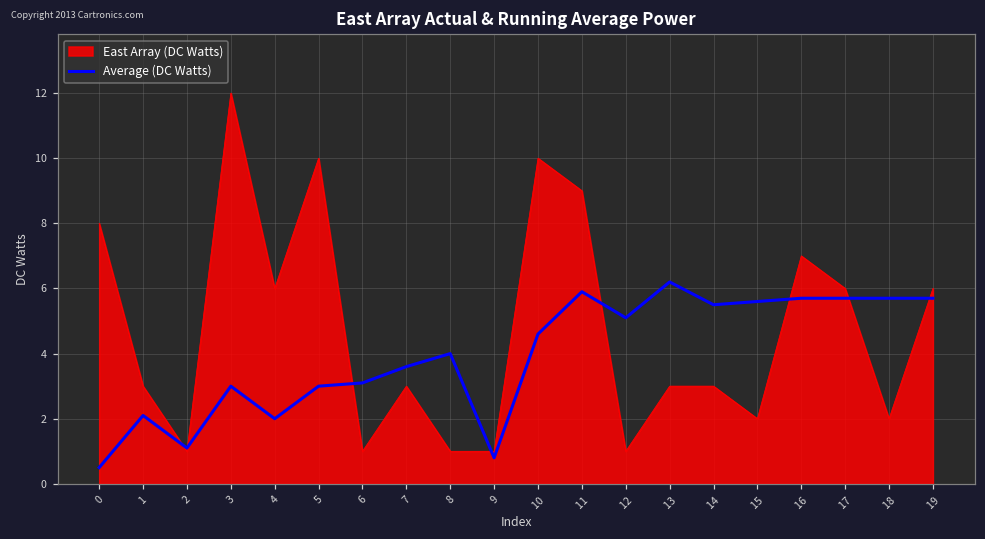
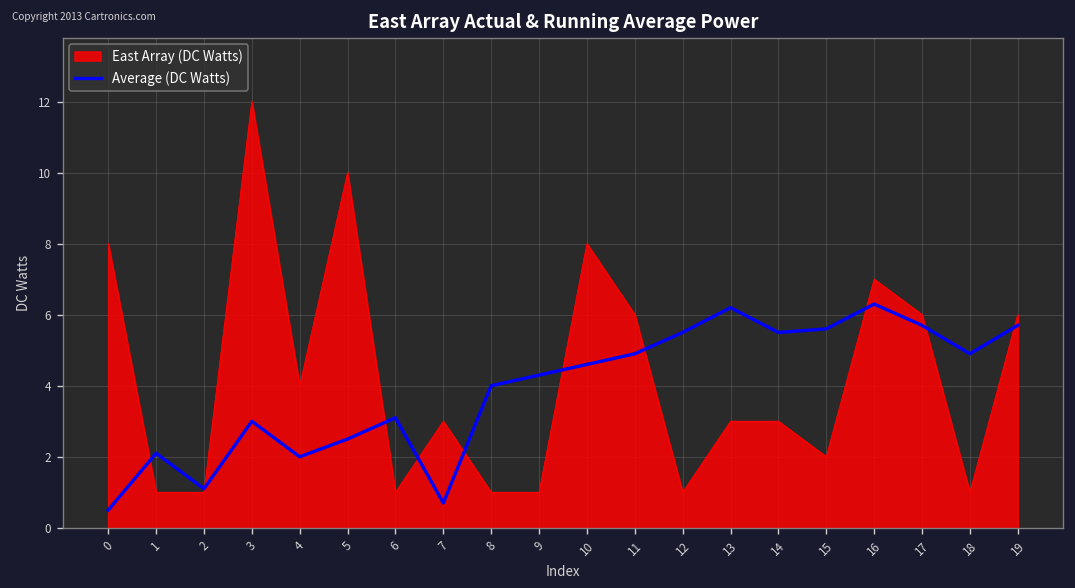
East Array (DC Watts), 1: 3 -> 1
East Array (DC Watts), 4: 6 -> 4
Average (DC Watts), 5: 3.0 -> 2.5
Average (DC Watts), 7: 3.6 -> 0.7
Average (DC Watts), 9: 0.8 -> 4.3
East Array (DC Watts), 10: 10 -> 8
East Array (DC Watts), 11: 9 -> 6
Average (DC Watts), 11: 5.9 -> 4.9
Average (DC Watts), 12: 5.1 -> 5.5
Average (DC Watts), 16: 5.7 -> 6.3
East Array (DC Watts), 18: 2 -> 1
Average (DC Watts), 18: 5.7 -> 4.9
